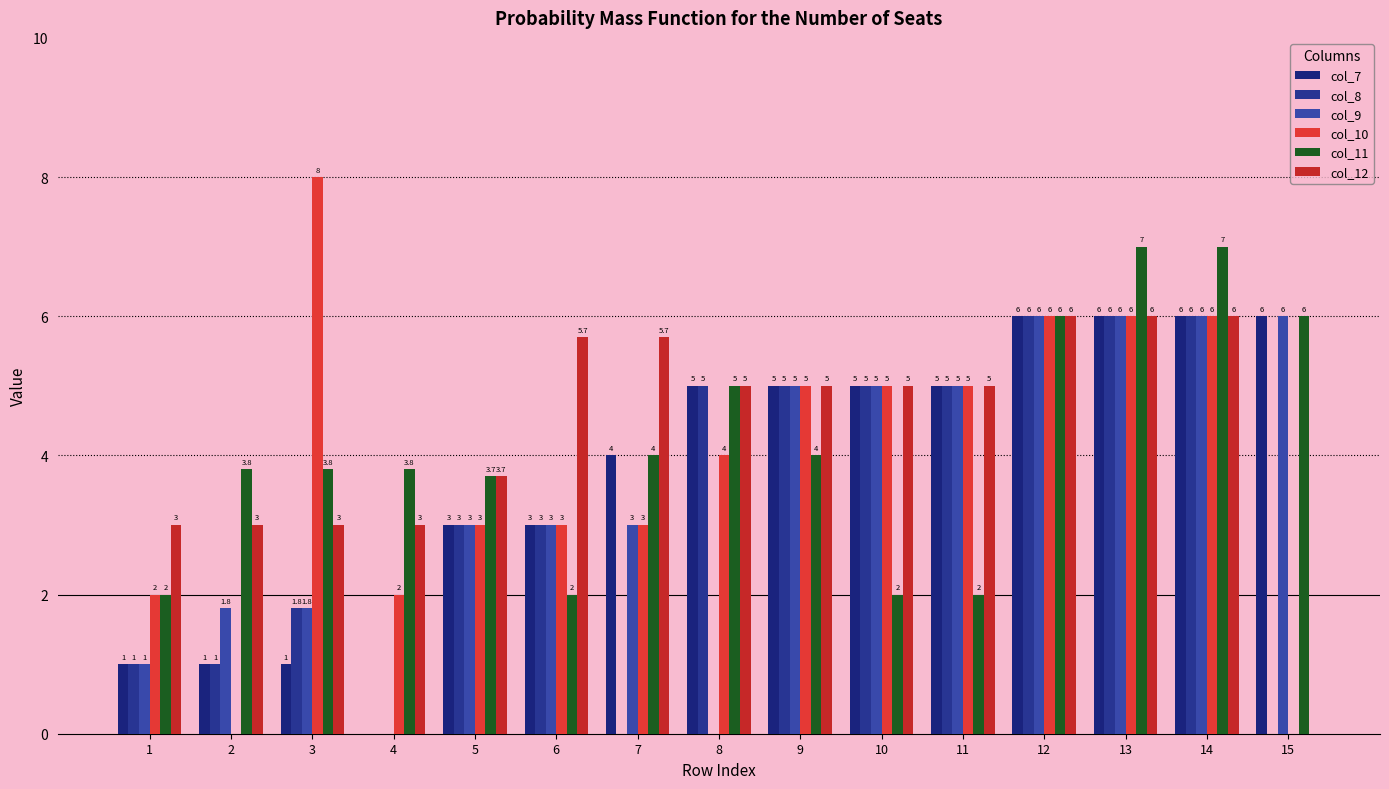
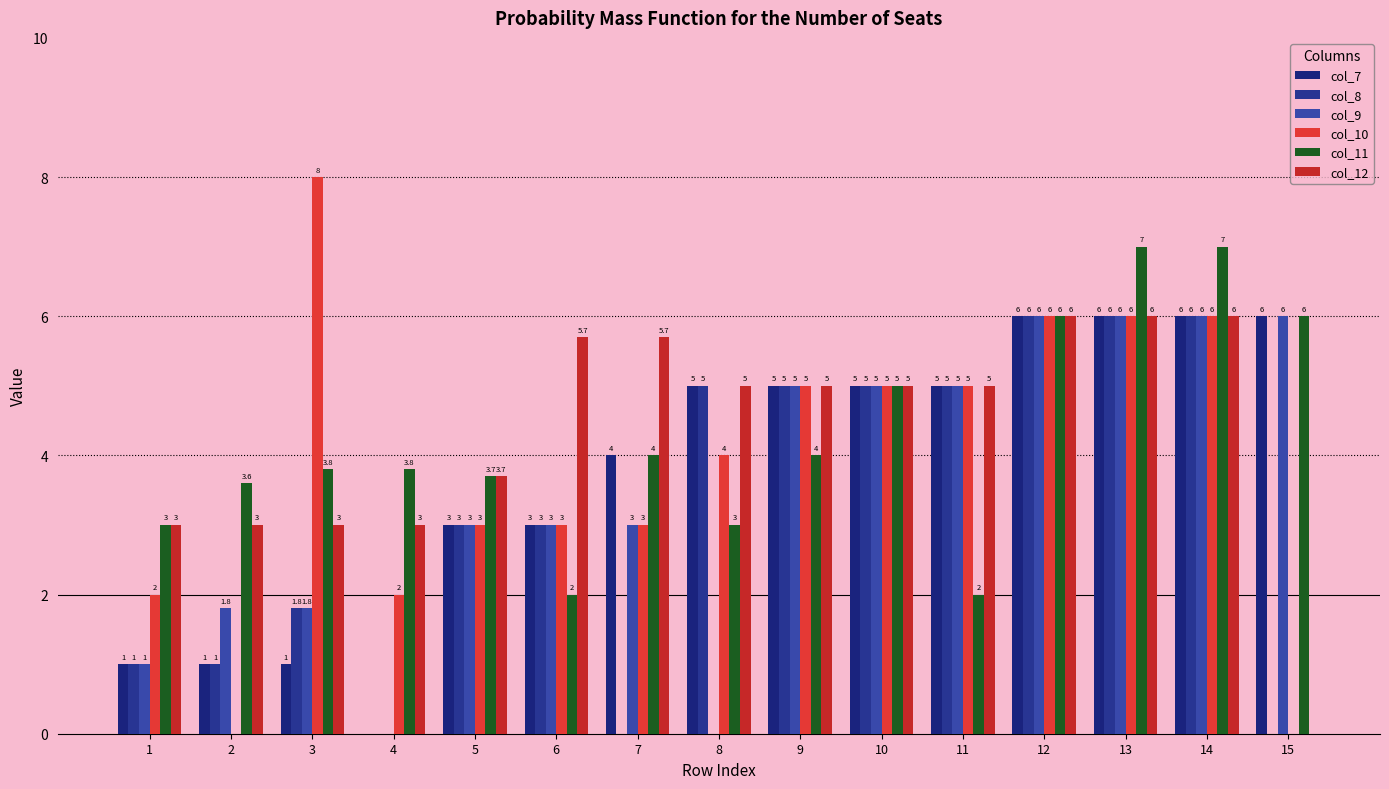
col_11, 1: 2 -> 3
col_11, 2: 3.8 -> 3.6
col_11, 8: 5 -> 3
col_11, 10: 2 -> 5
